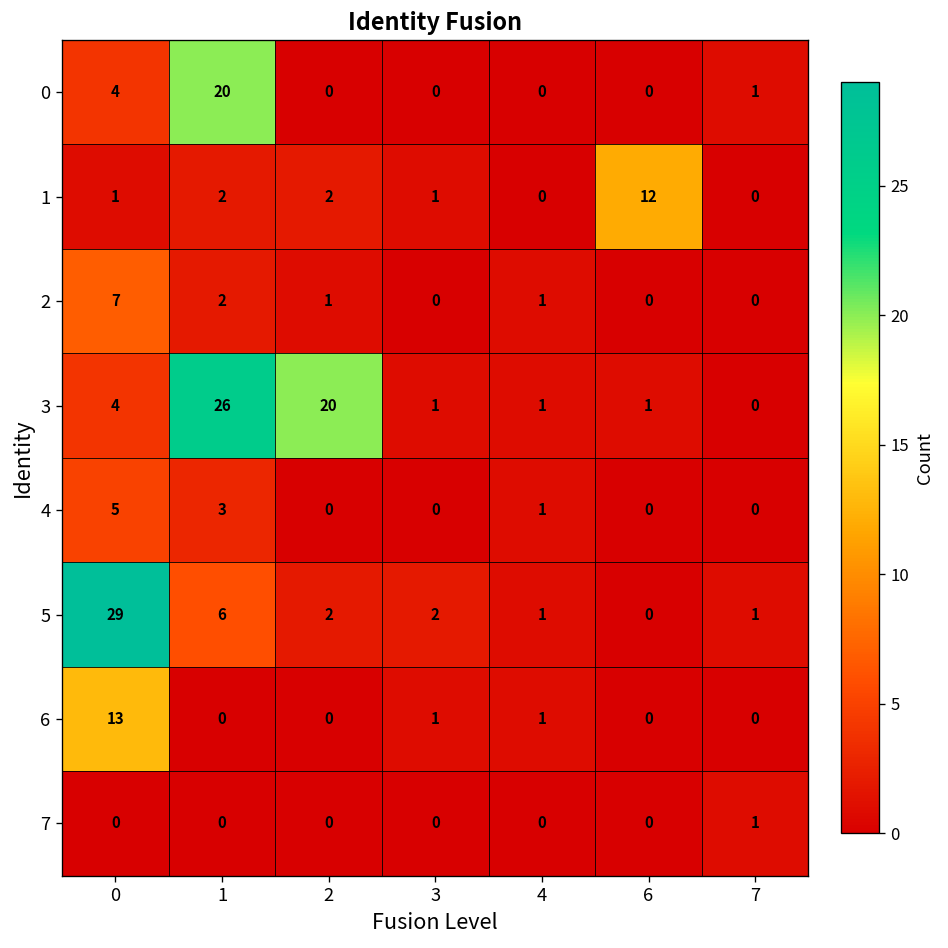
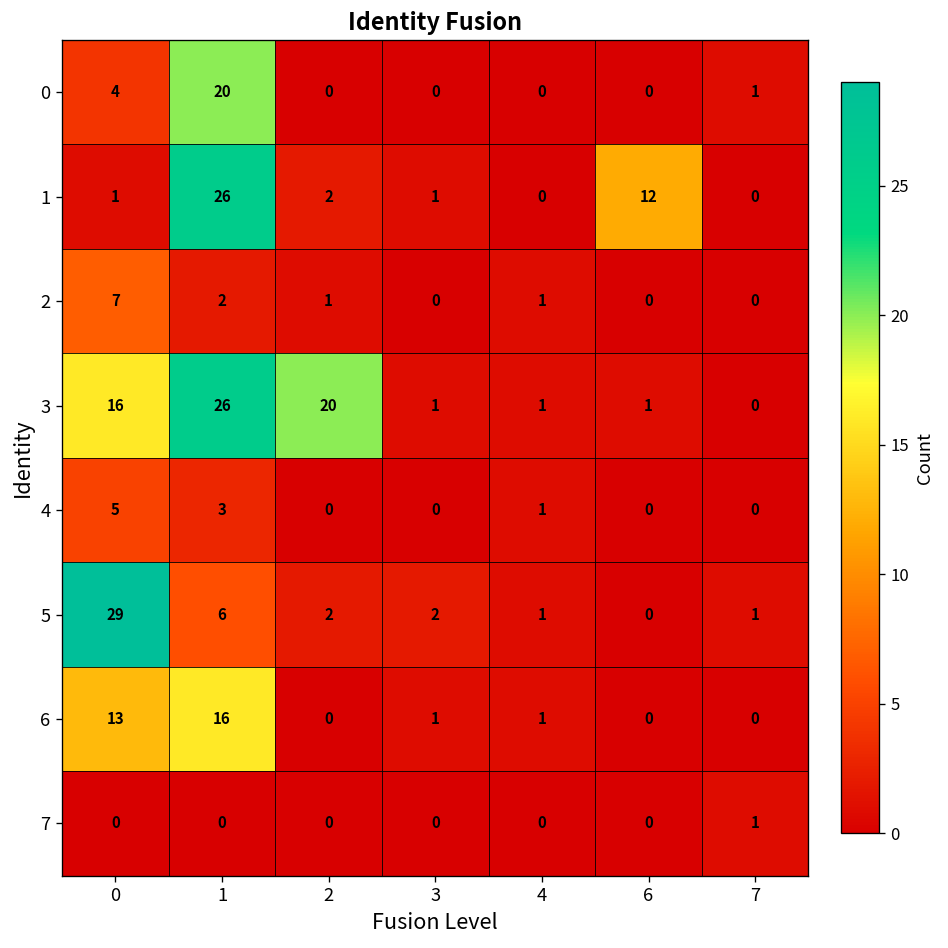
1, 1: 2 -> 26
3, 0: 4 -> 16
6, 1: 0 -> 16
